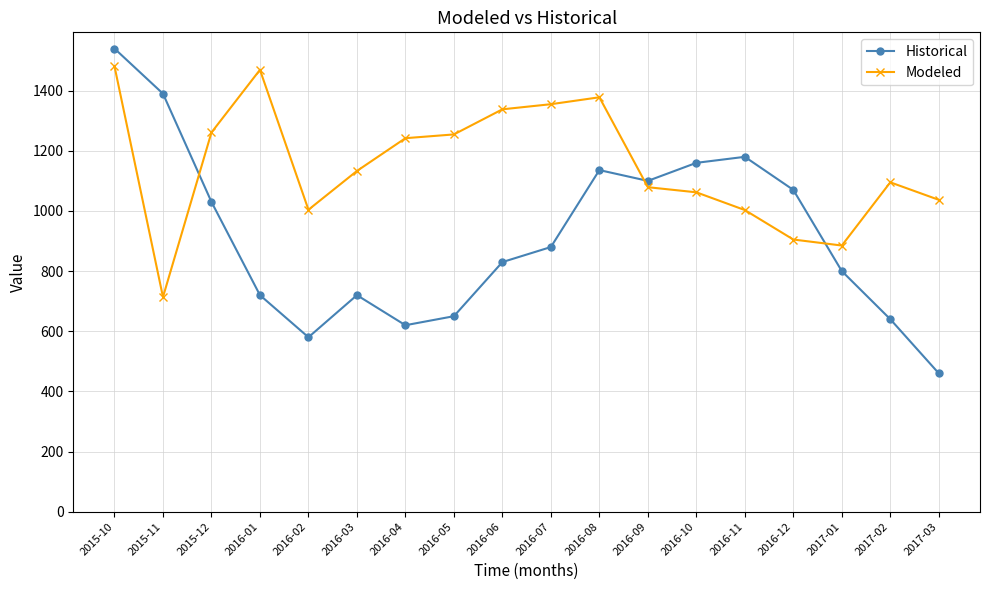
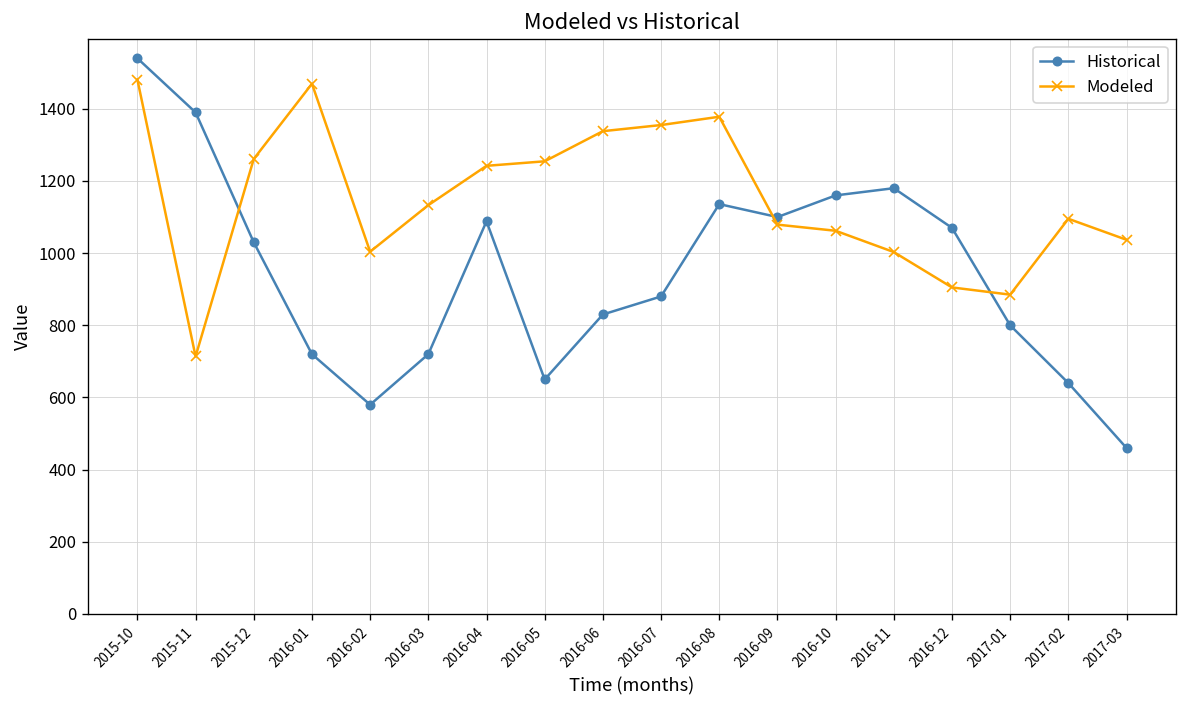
Historical, 2016-04: 620 -> 1090
